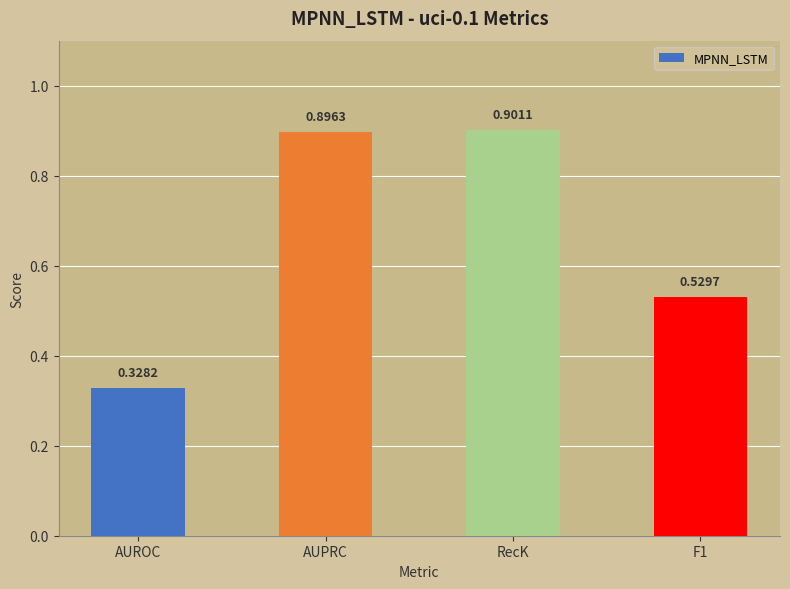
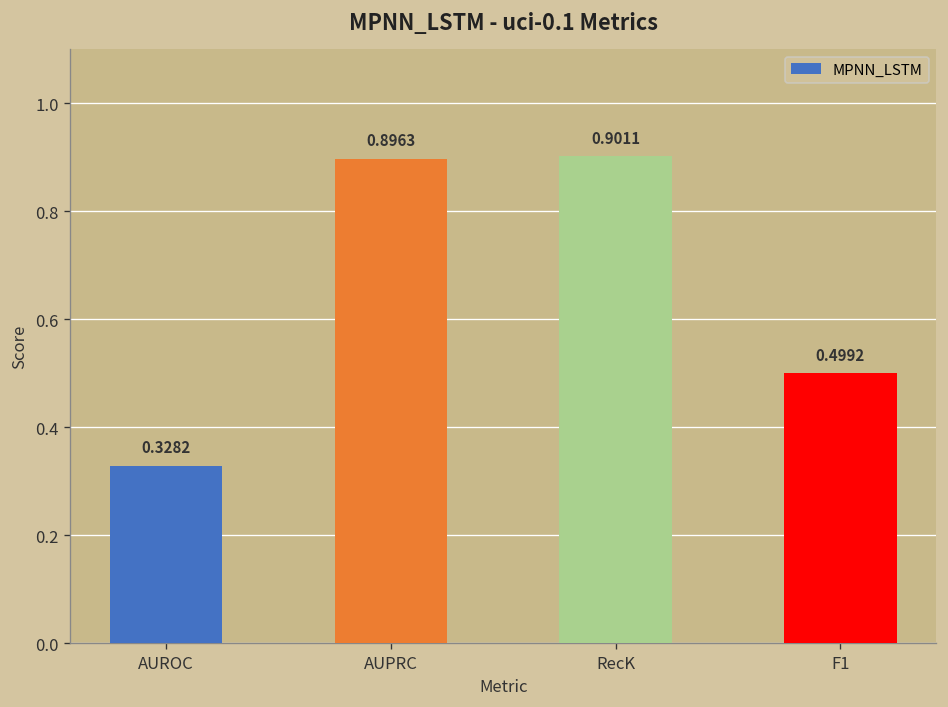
F1: 0.5297 -> 0.4992
